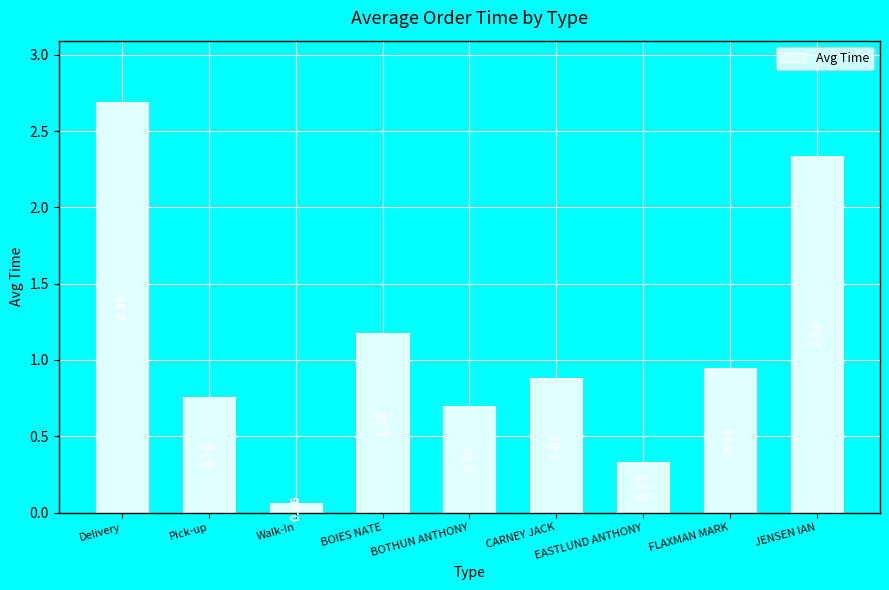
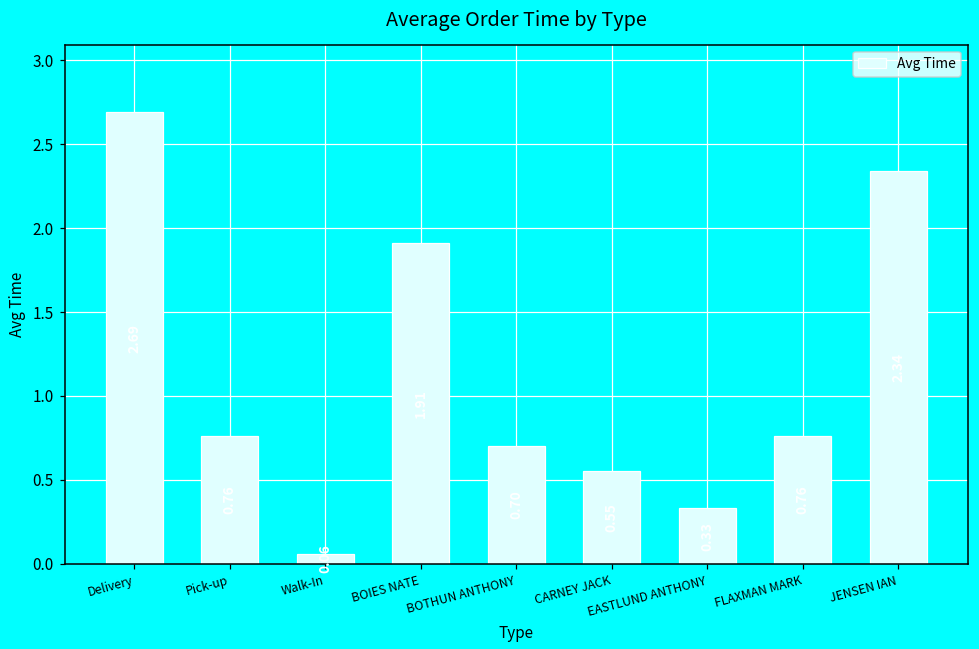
BOIES NATE: 1.18 -> 1.91
CARNEY JACK: 0.88 -> 0.55
FLAXMAN MARK: 0.95 -> 0.76
